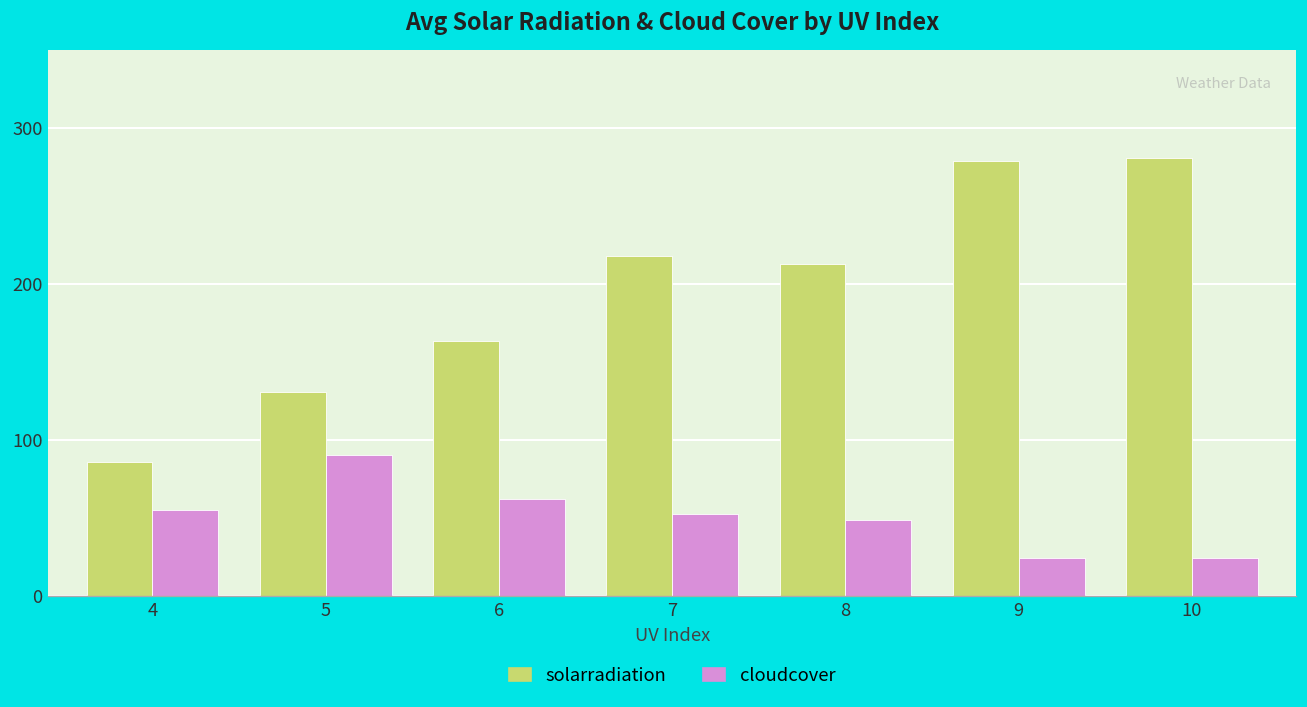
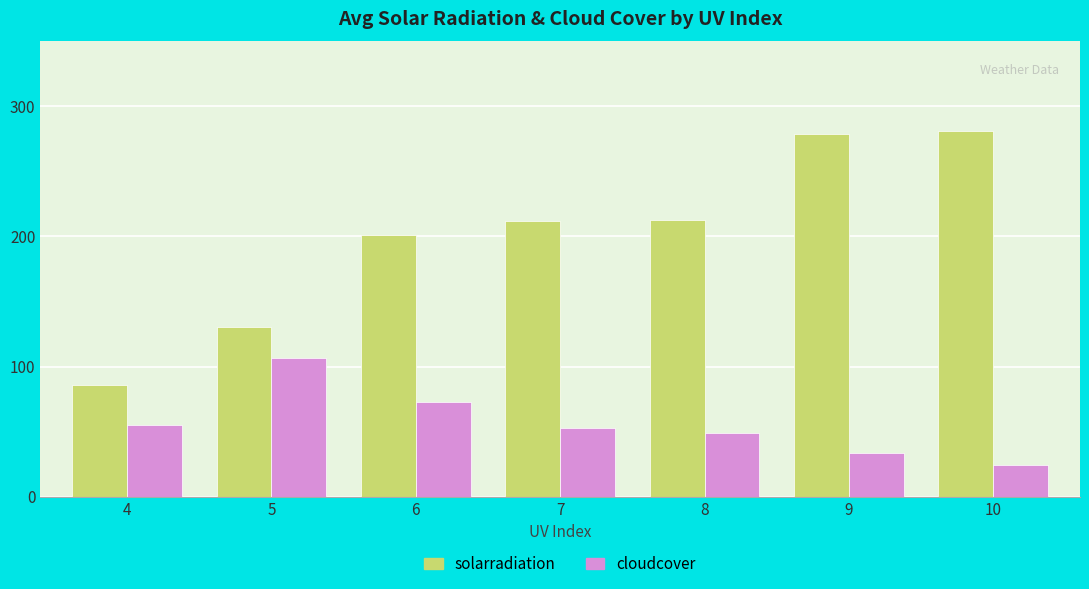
cloudcover, 5: 90 -> 106
solarradiation, 6: 164 -> 201
cloudcover, 6: 62 -> 73
solarradiation, 7: 218 -> 212
cloudcover, 9: 25 -> 33
